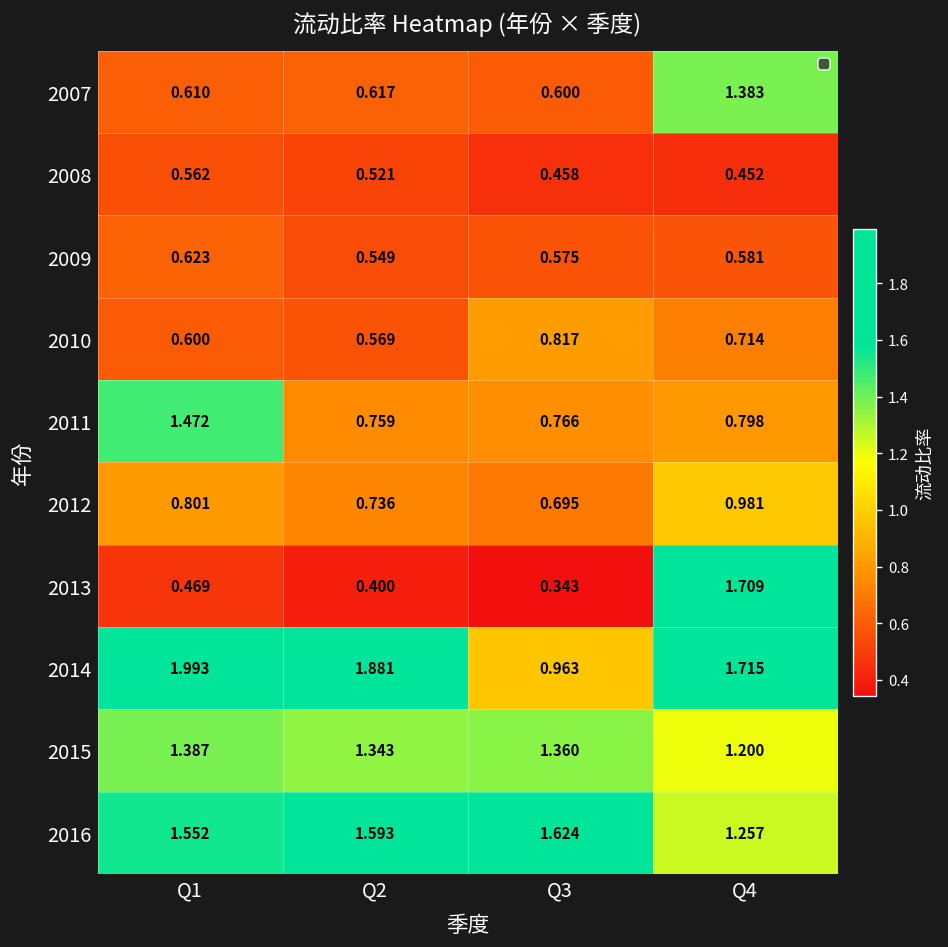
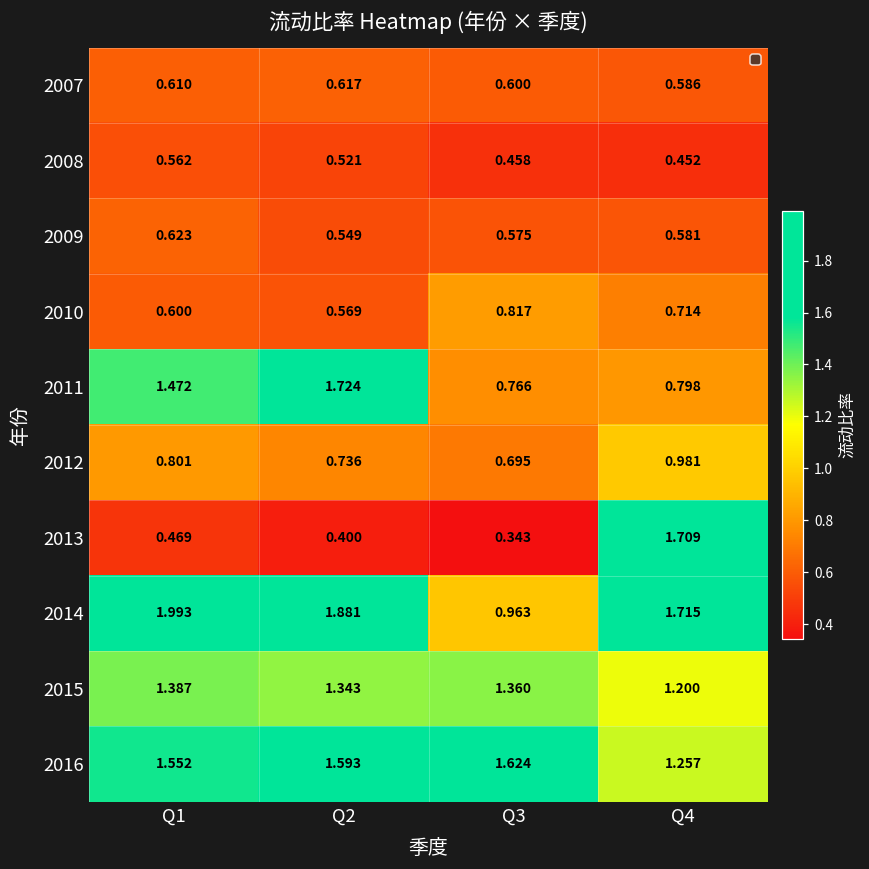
2007, Q4: 1.383 -> 0.586
2011, Q2: 0.759 -> 1.724
